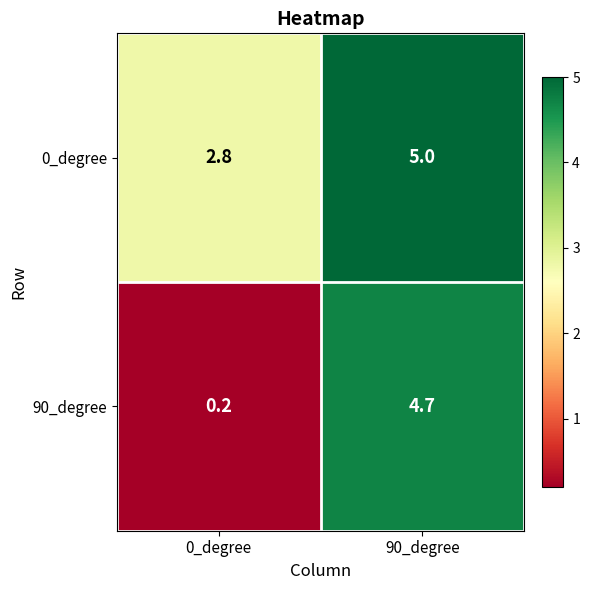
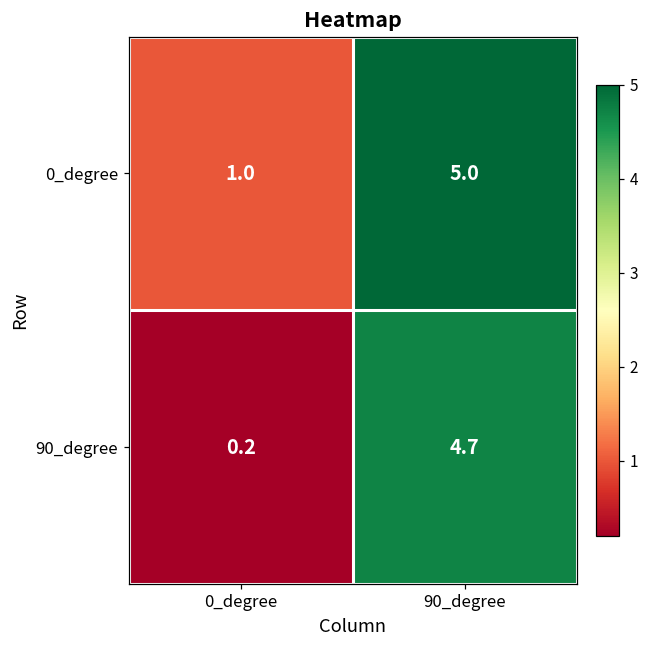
0_degree, 0_degree: 2.8 -> 1.0
